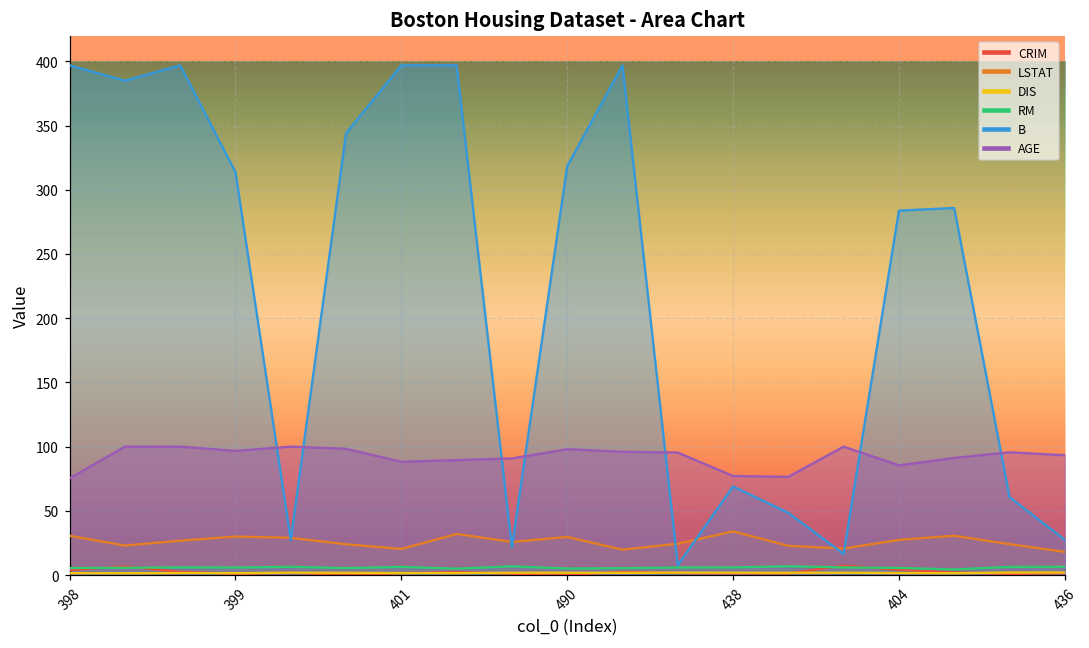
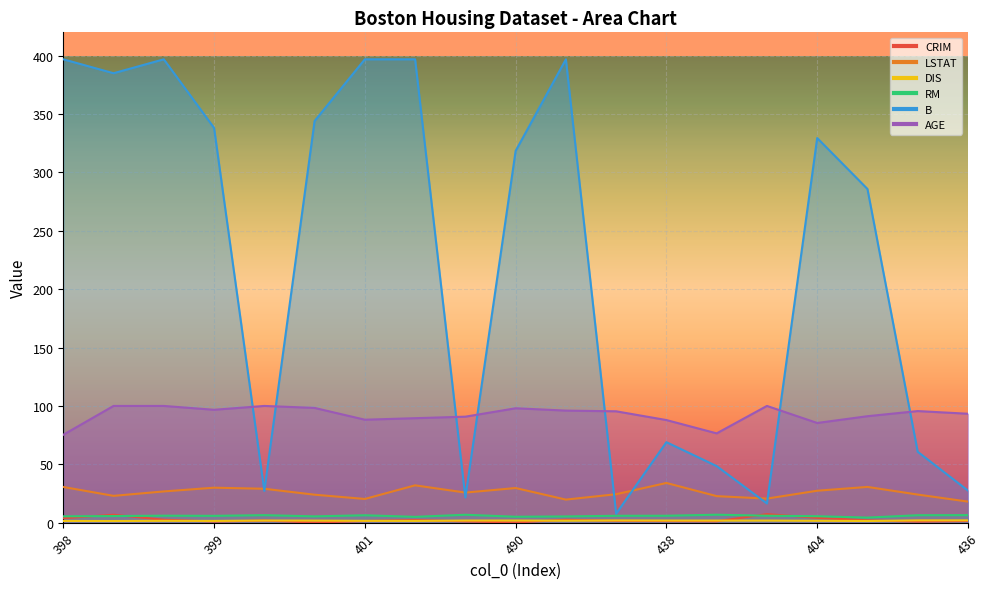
B, 399: 314 -> 338
AGE, 438: 77 -> 88
B, 404: 284 -> 329
